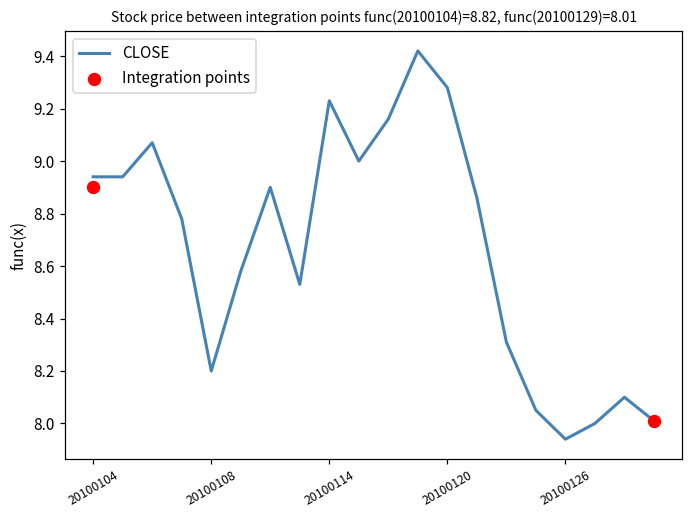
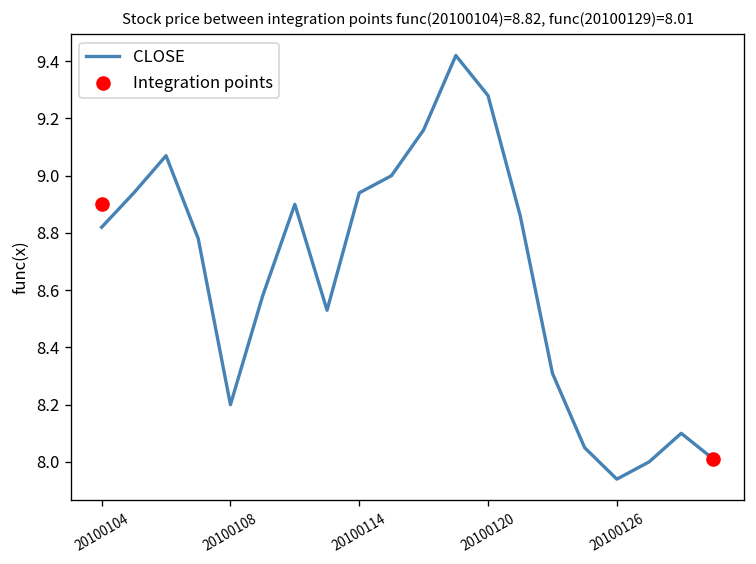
CLOSE, 20100104: 8.94 -> 8.82
CLOSE, 20100114: 9.23 -> 8.94
